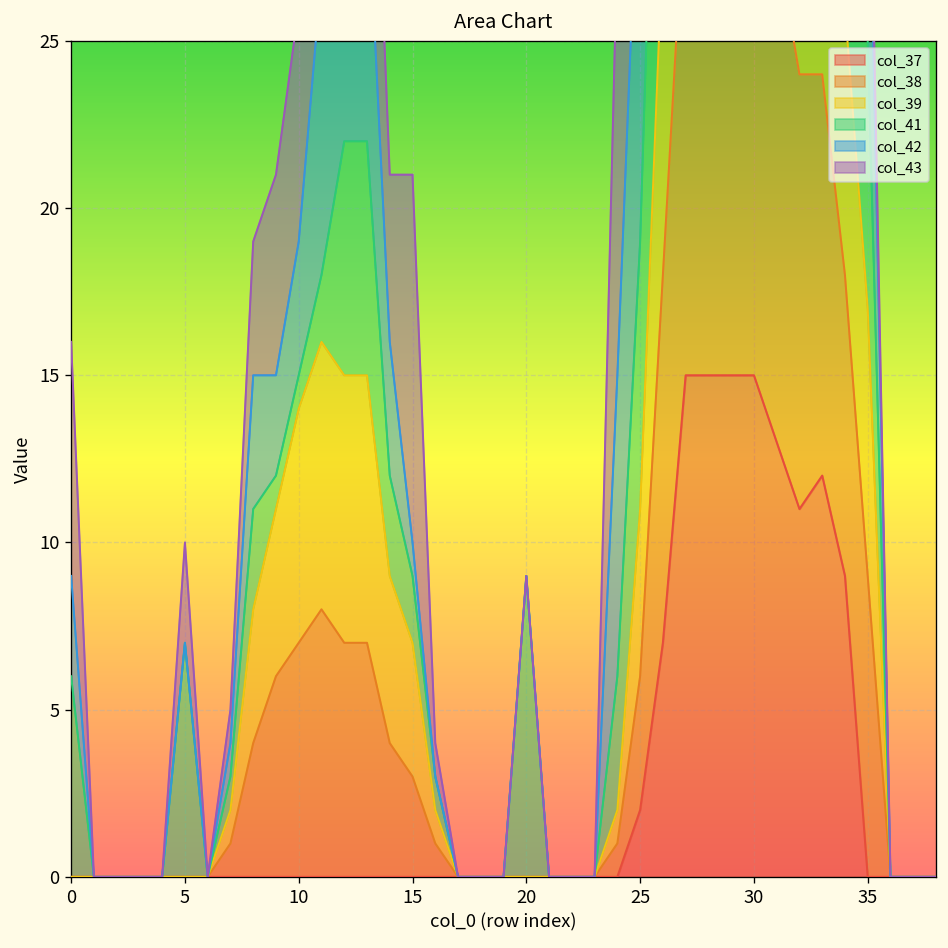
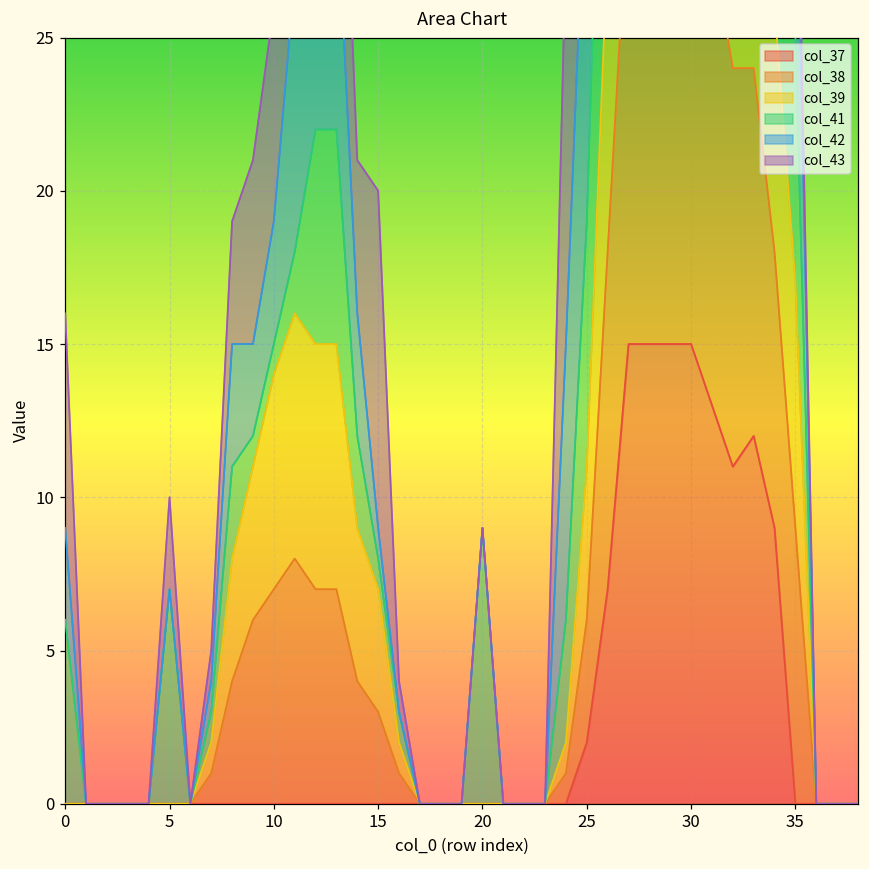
col_41, 15: 2 -> 1
